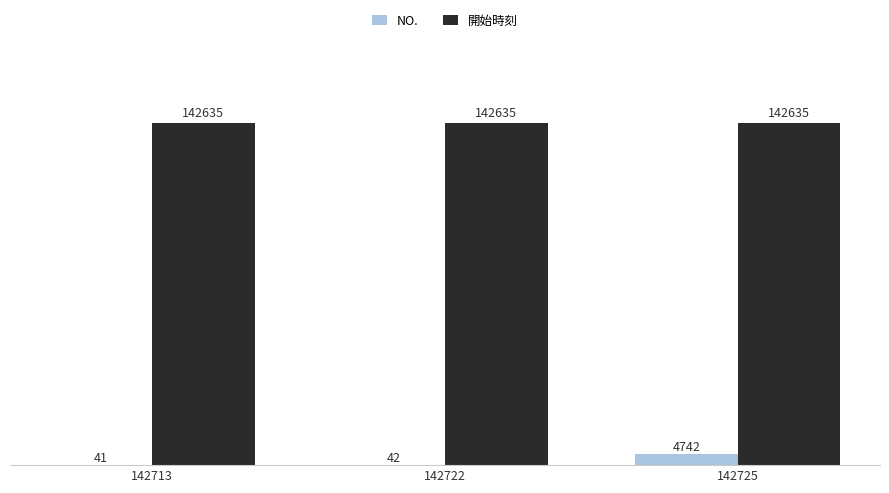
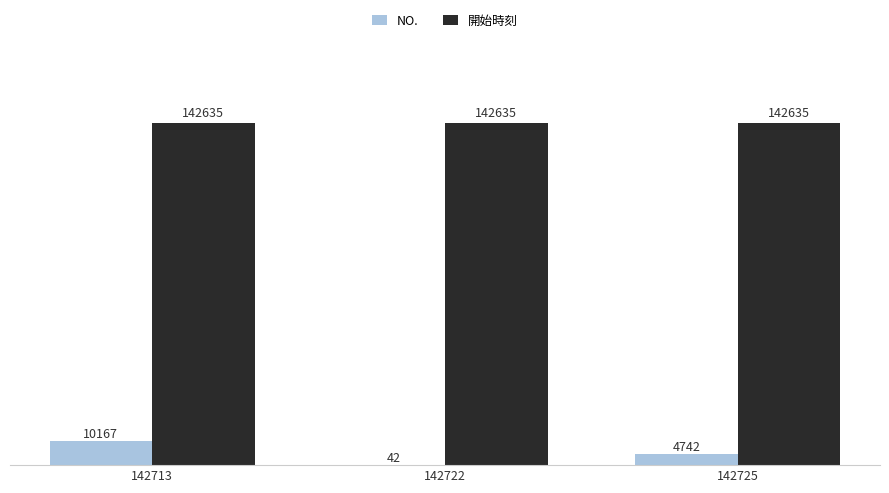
NO., 142713: 41 -> 10167
